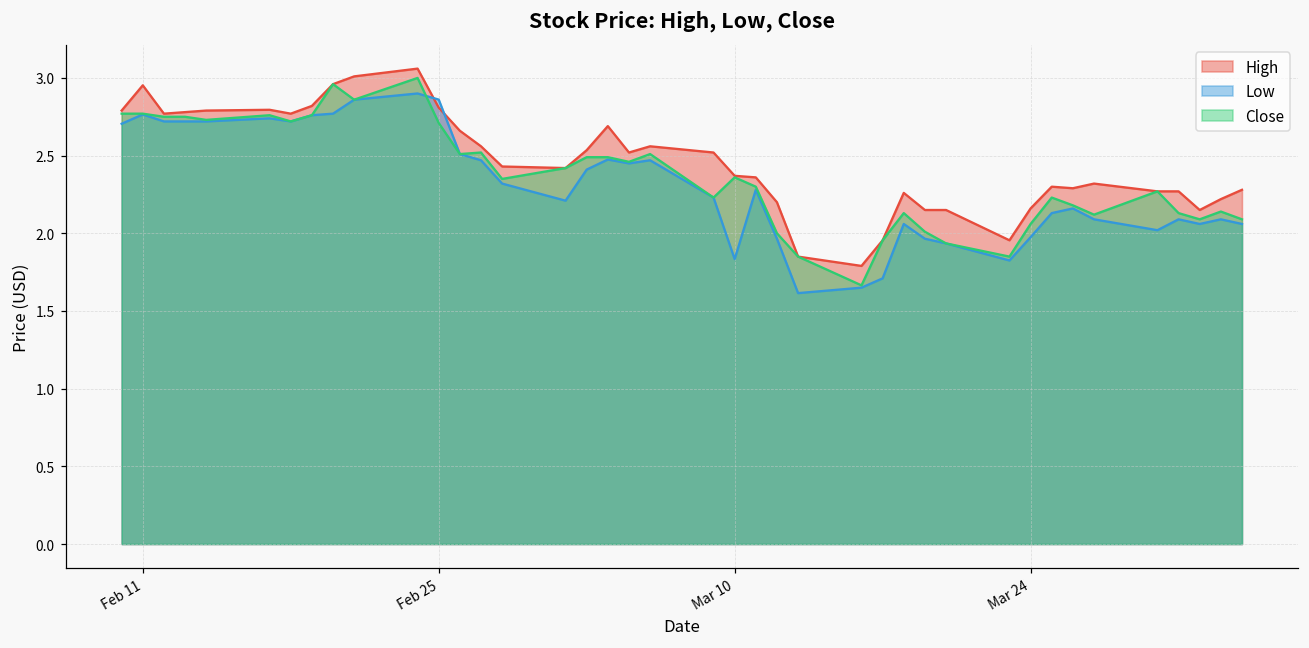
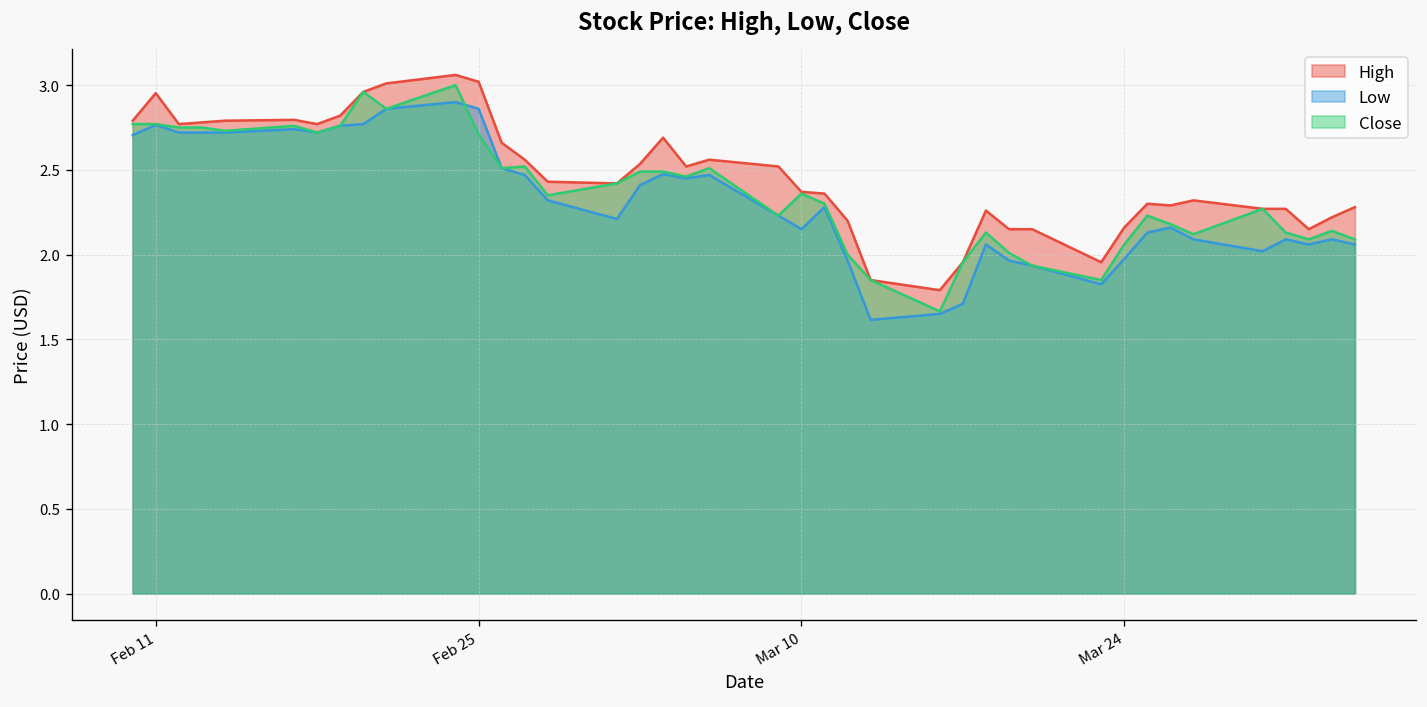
High, Feb 25: 2.81 -> 3.02
Low, Mar 10: 1.83 -> 2.15
